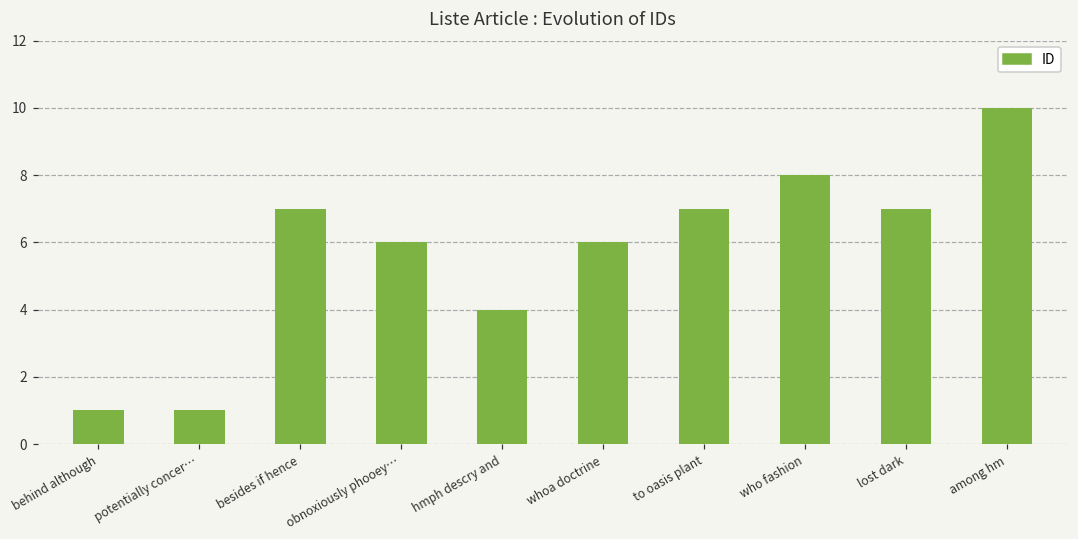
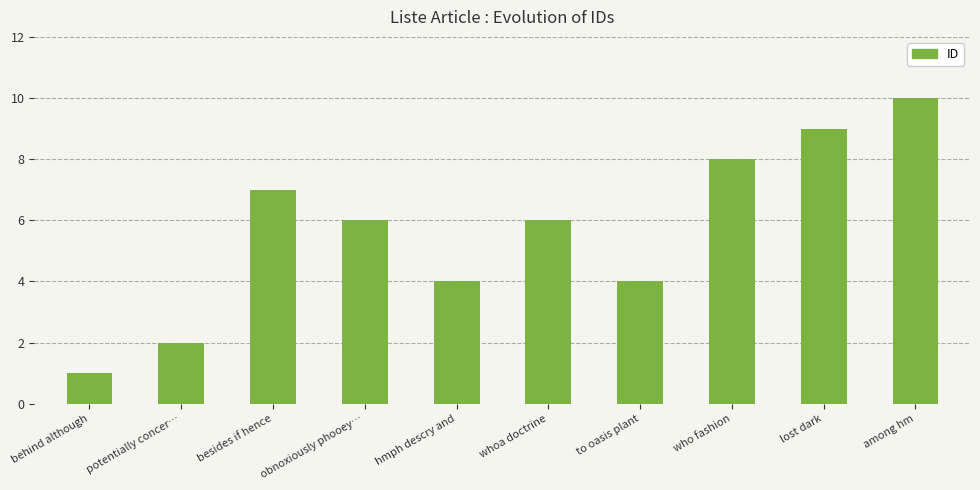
potentially concer…: 1 -> 2
to oasis plant: 7 -> 4
lost dark: 7 -> 9
